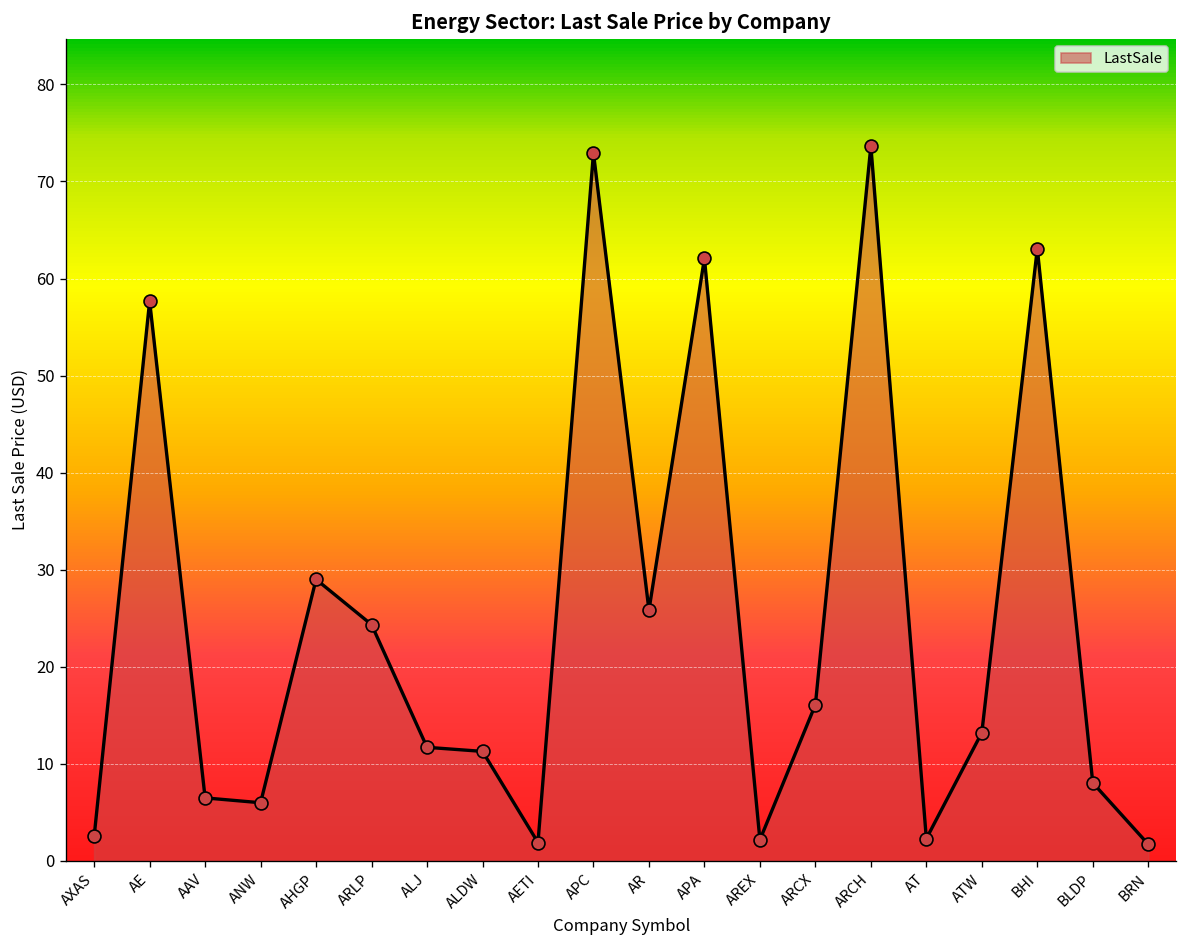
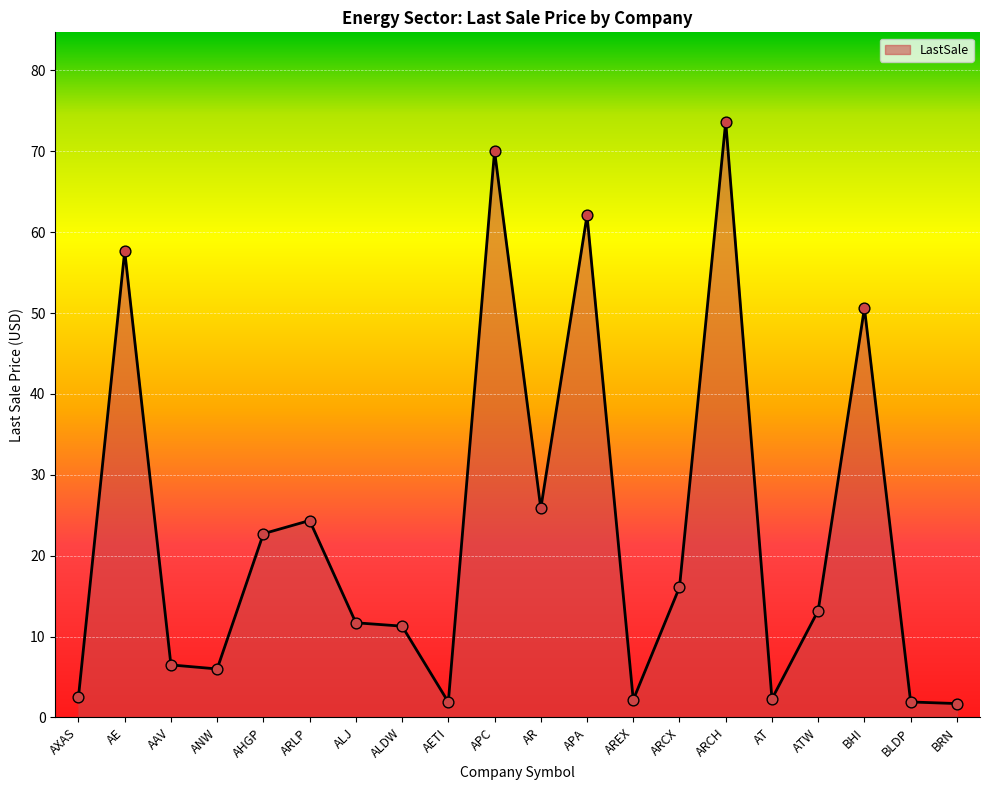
AHGP: 29 -> 23
APC: 73 -> 70
BHI: 63 -> 51
BLDP: 8 -> 2
